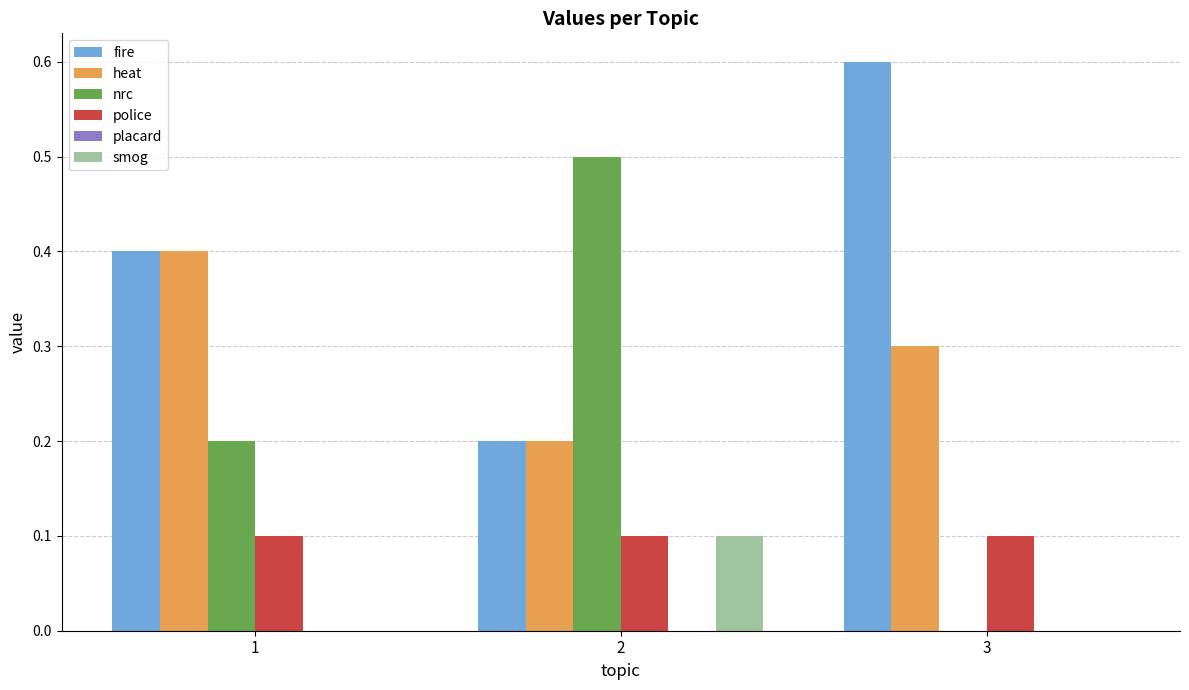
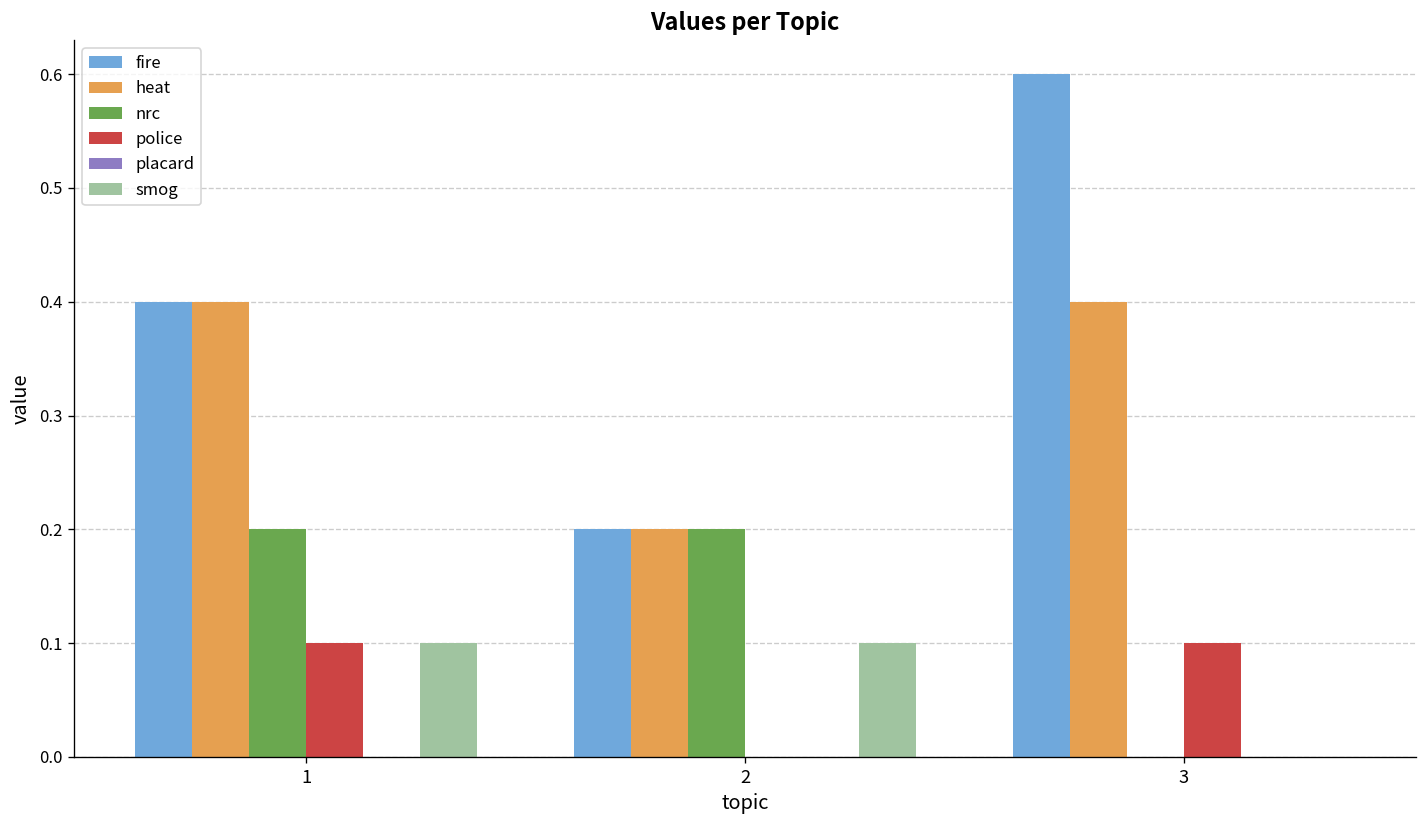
smog, 1: 0.0 -> 0.1
nrc, 2: 0.5 -> 0.2
police, 2: 0.1 -> 0.0
heat, 3: 0.3 -> 0.4
